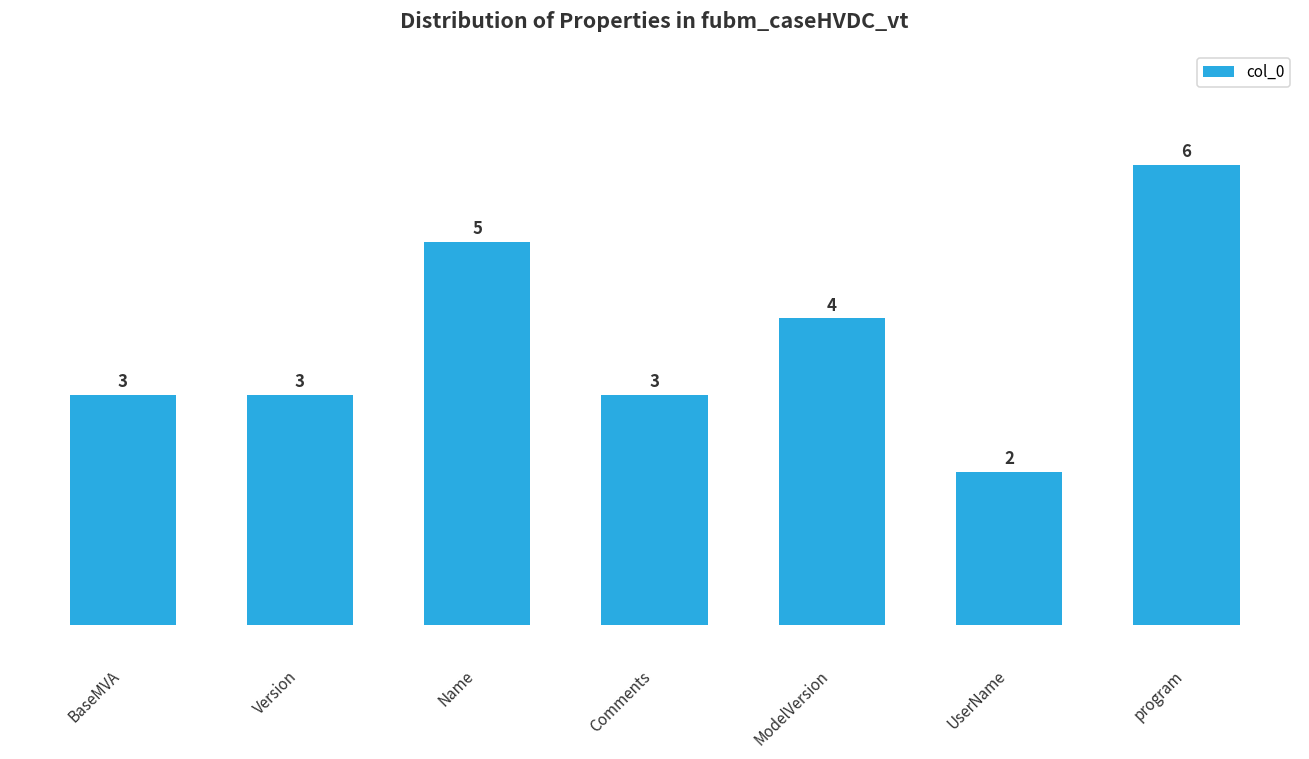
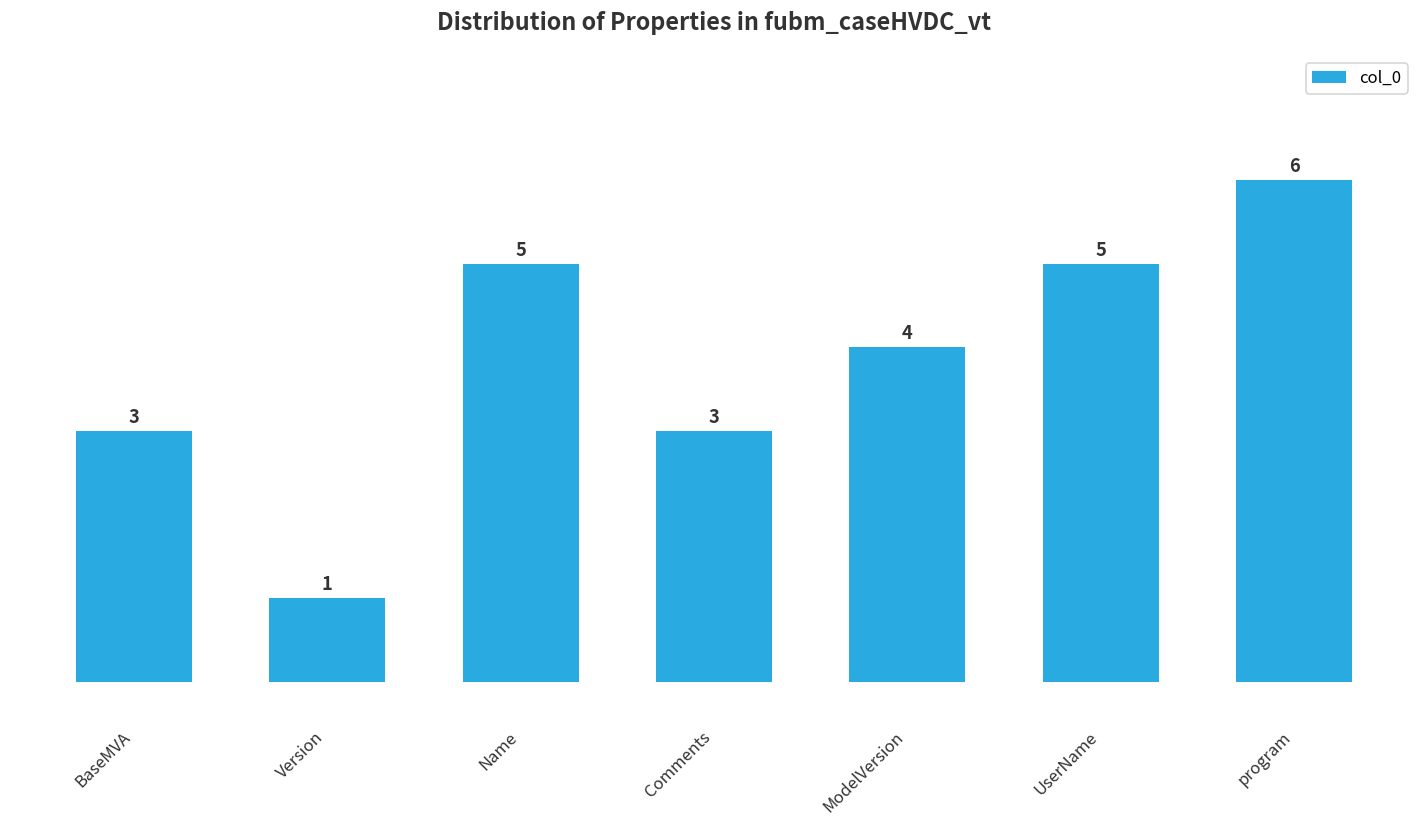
Version: 3 -> 1
UserName: 2 -> 5
